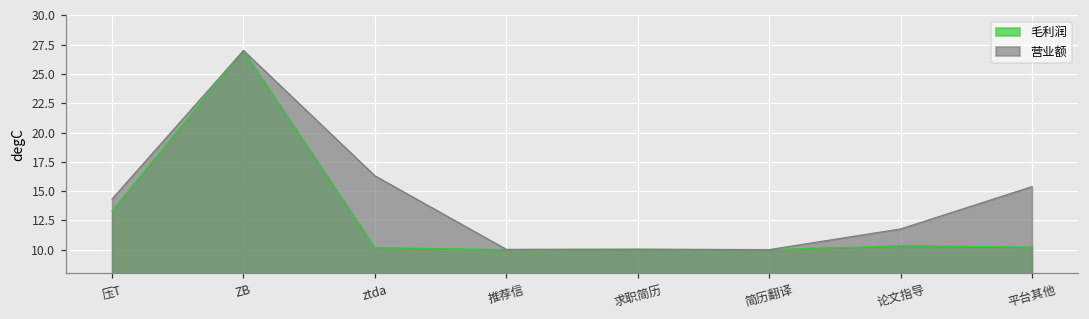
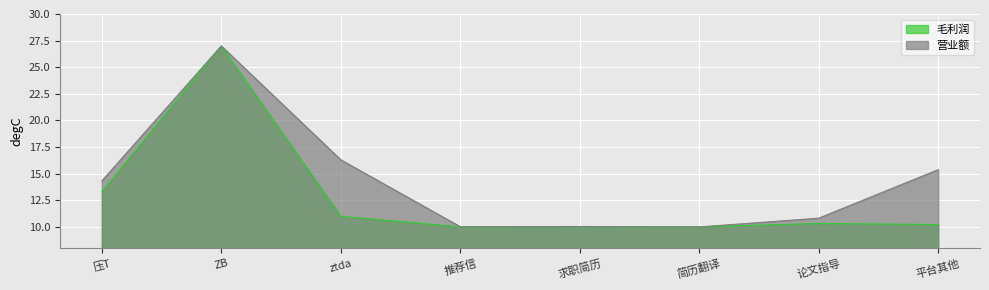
毛利润, ztda: 10.2 -> 11.0
营业额, 论文指导: 11.8 -> 10.8
